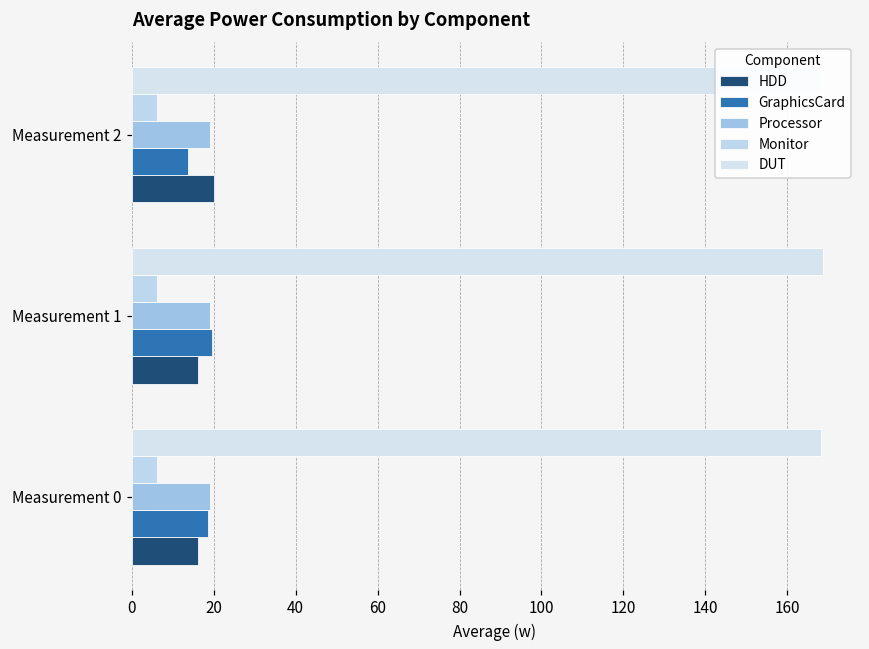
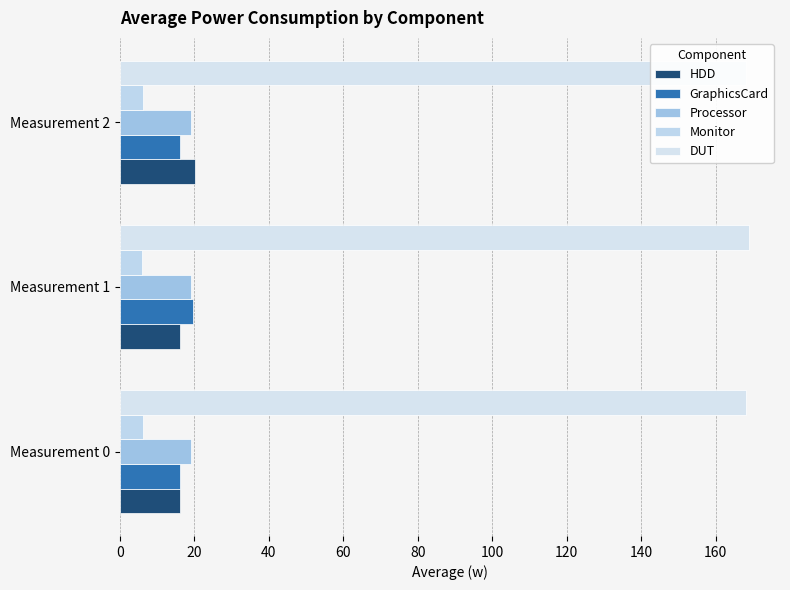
GraphicsCard, Measurement 2: 14 -> 16
GraphicsCard, Measurement 0: 19 -> 16
